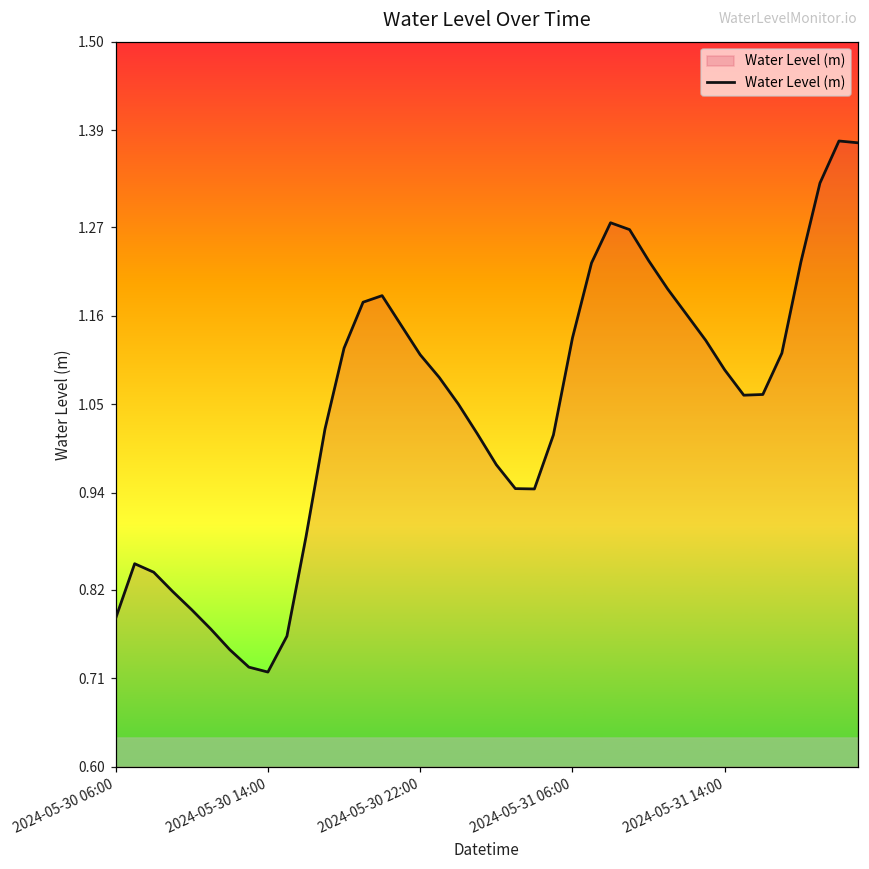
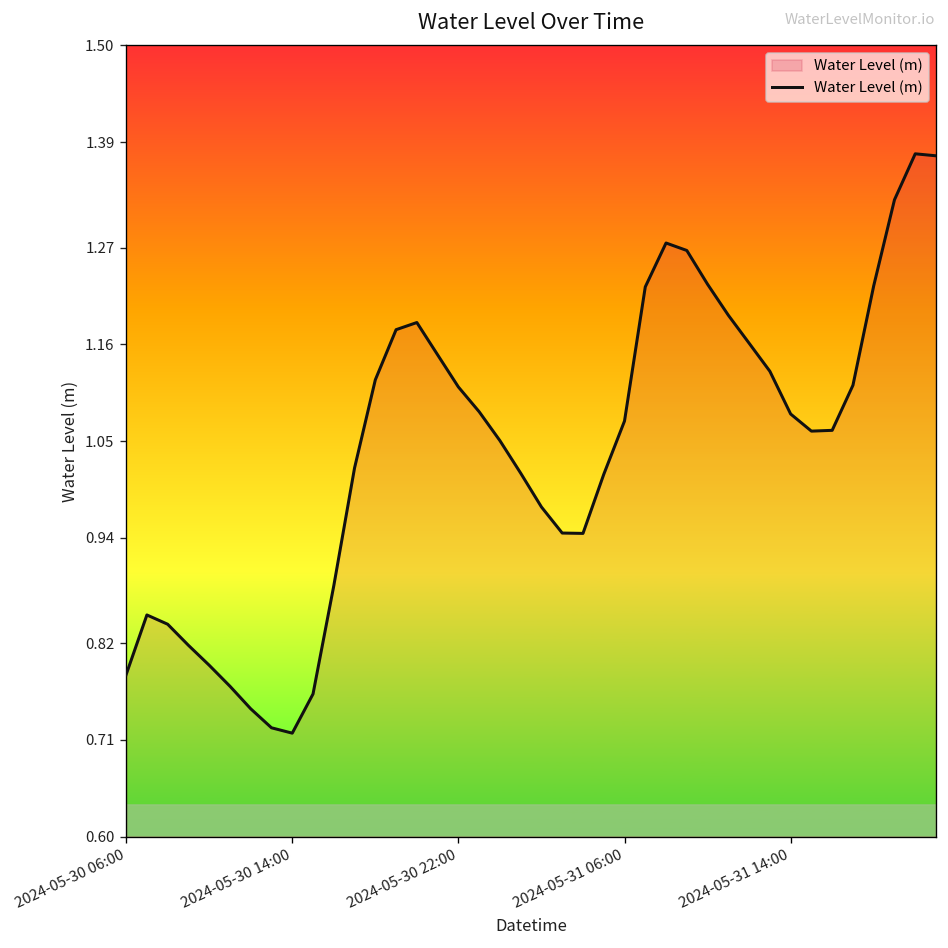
2024-05-31 06:00: 1.13 -> 1.07
2024-05-31 14:00: 1.09 -> 1.08
